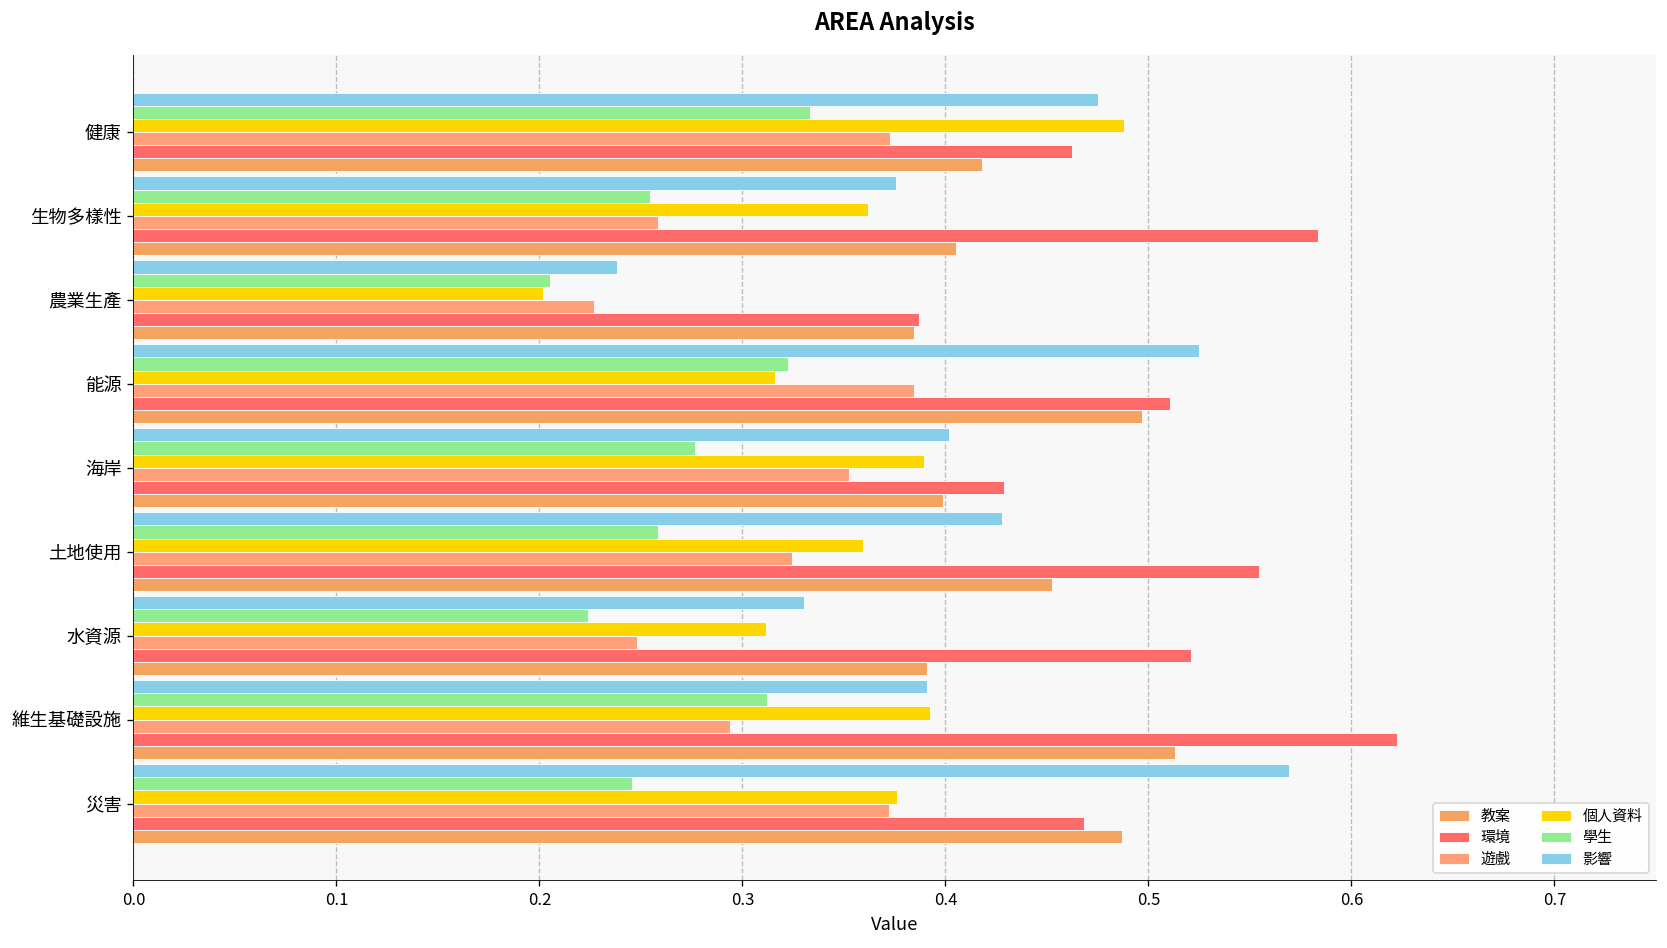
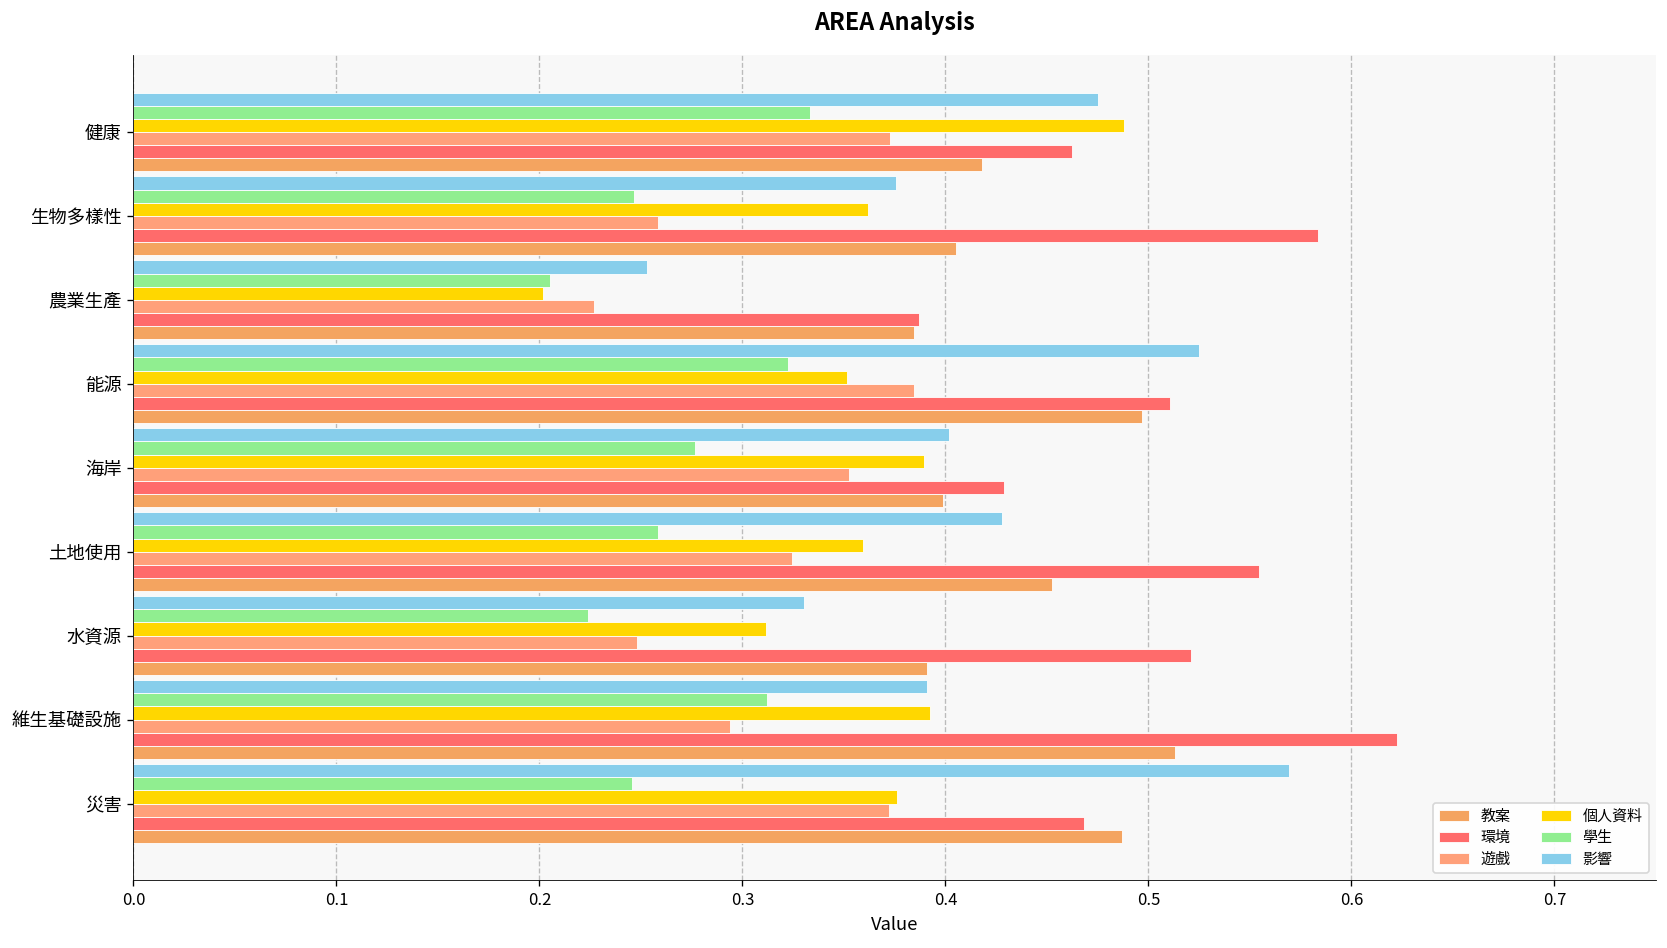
學生, 生物多樣性: 0.255 -> 0.247
影響, 農業生產: 0.238 -> 0.253
個人資料, 能源: 0.316 -> 0.351
